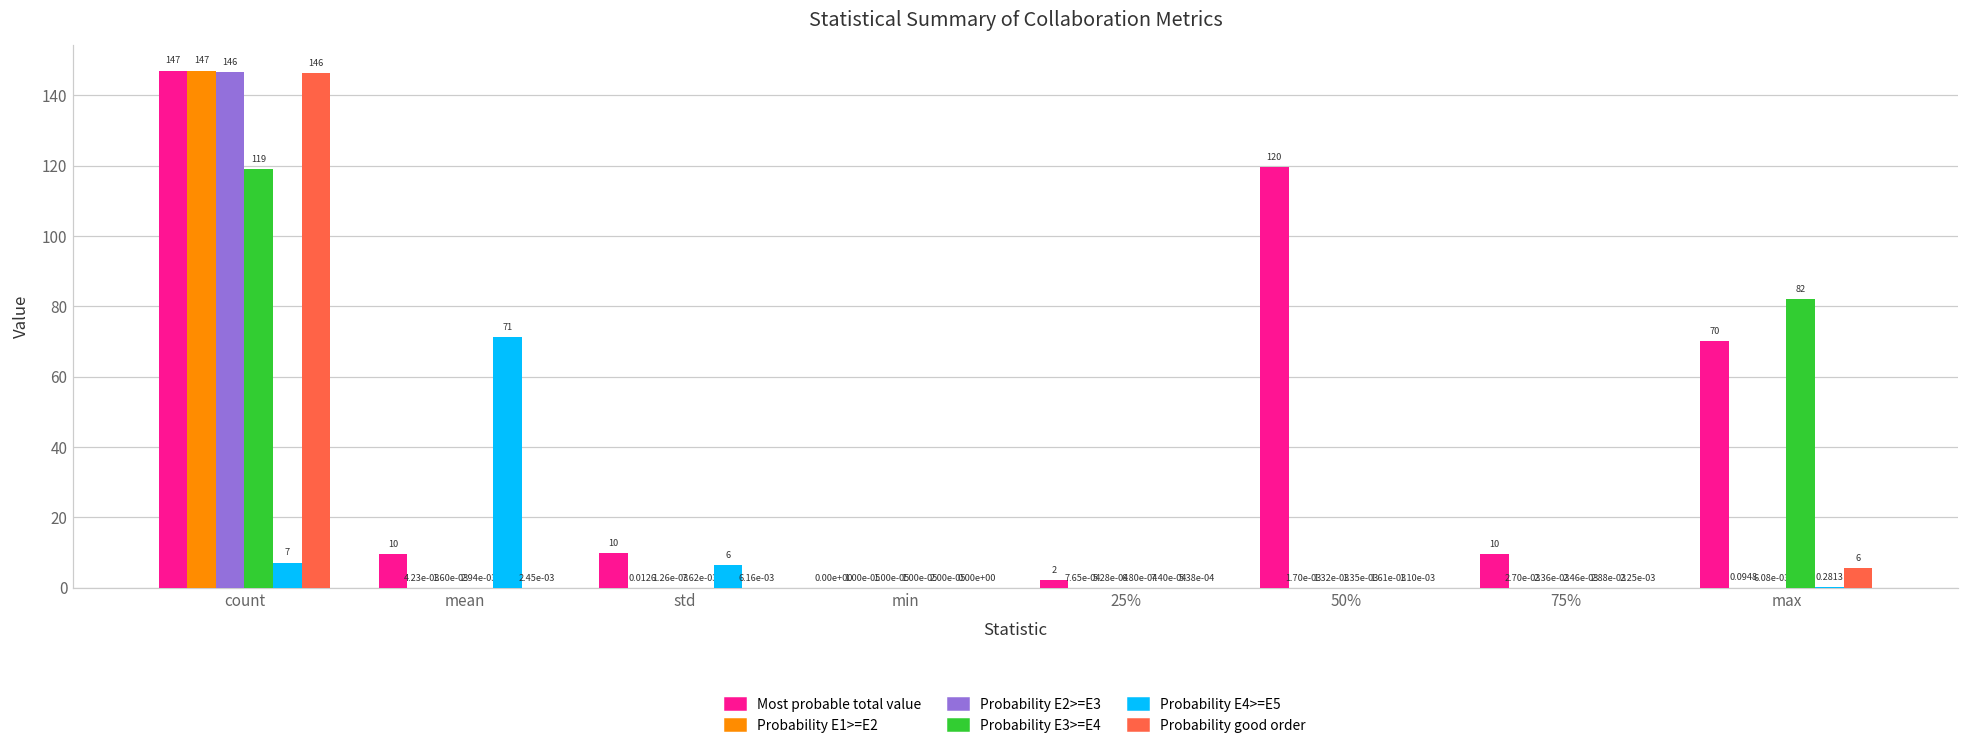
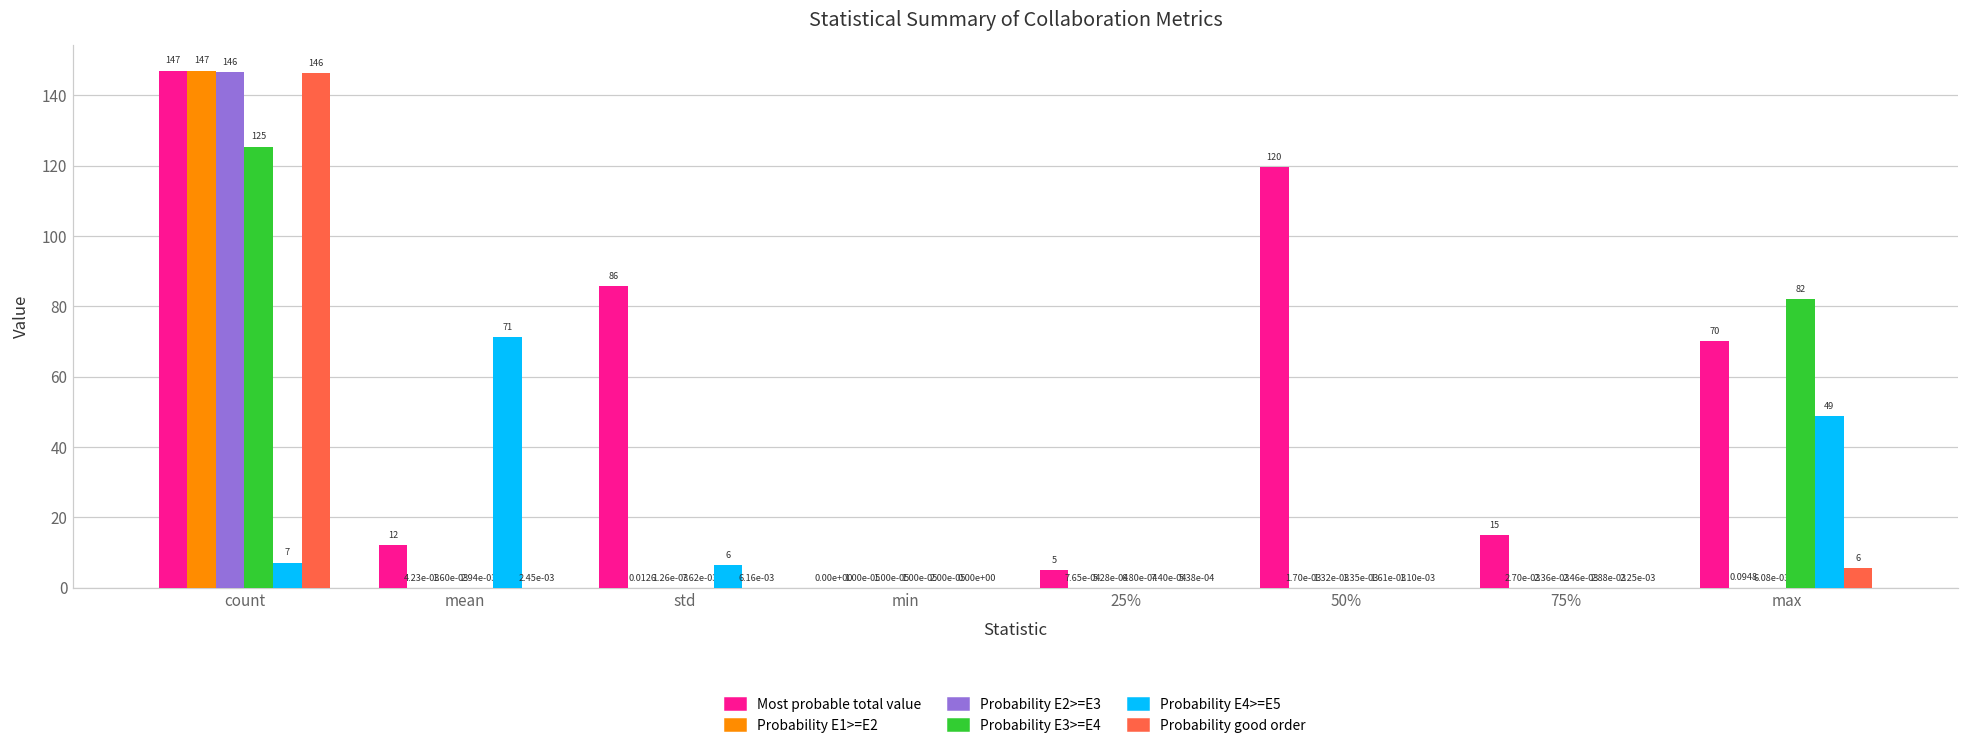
Probability E3>=E4, count: 119 -> 125
Most probable total value, mean: 10 -> 12
Most probable total value, std: 10 -> 86
Most probable total value, 25%: 2 -> 5
Most probable total value, 75%: 10 -> 15
Probability E4>=E5, max: 0.2813 -> 49
